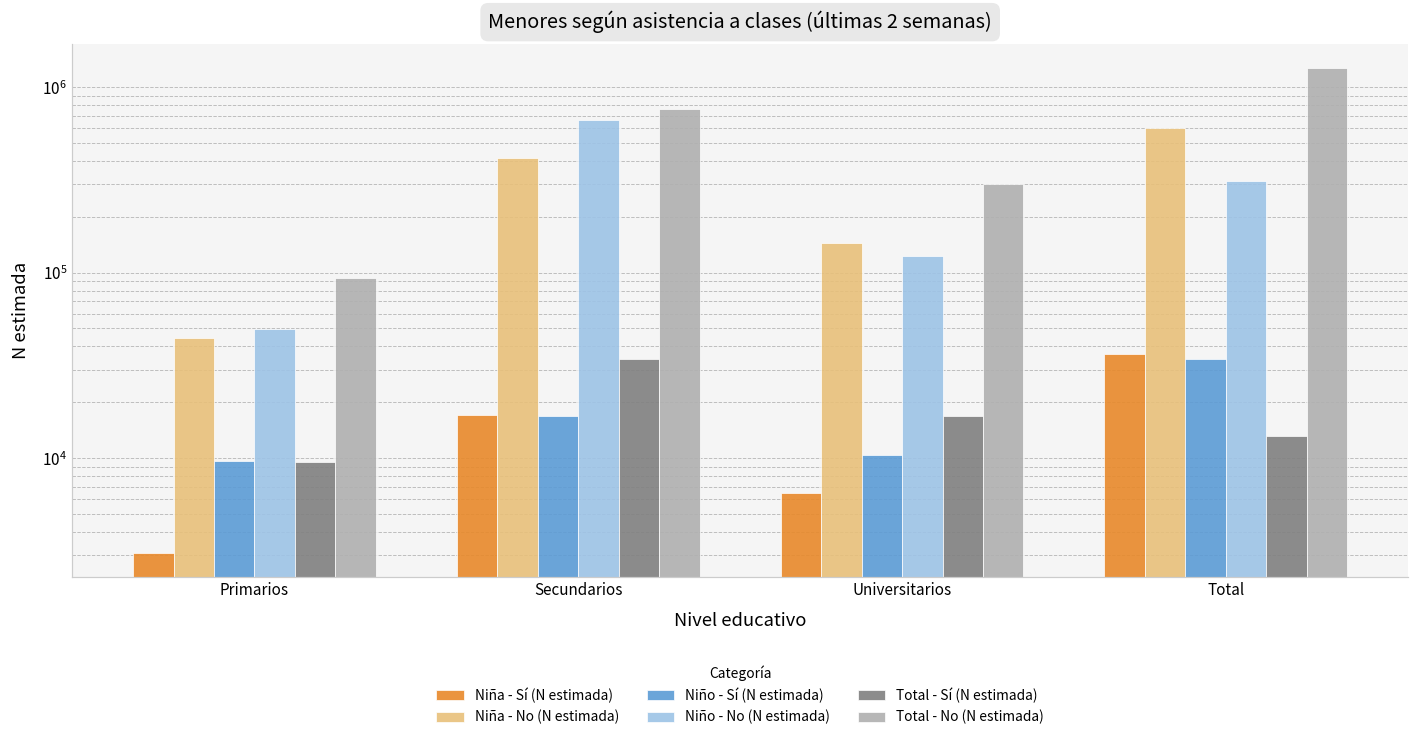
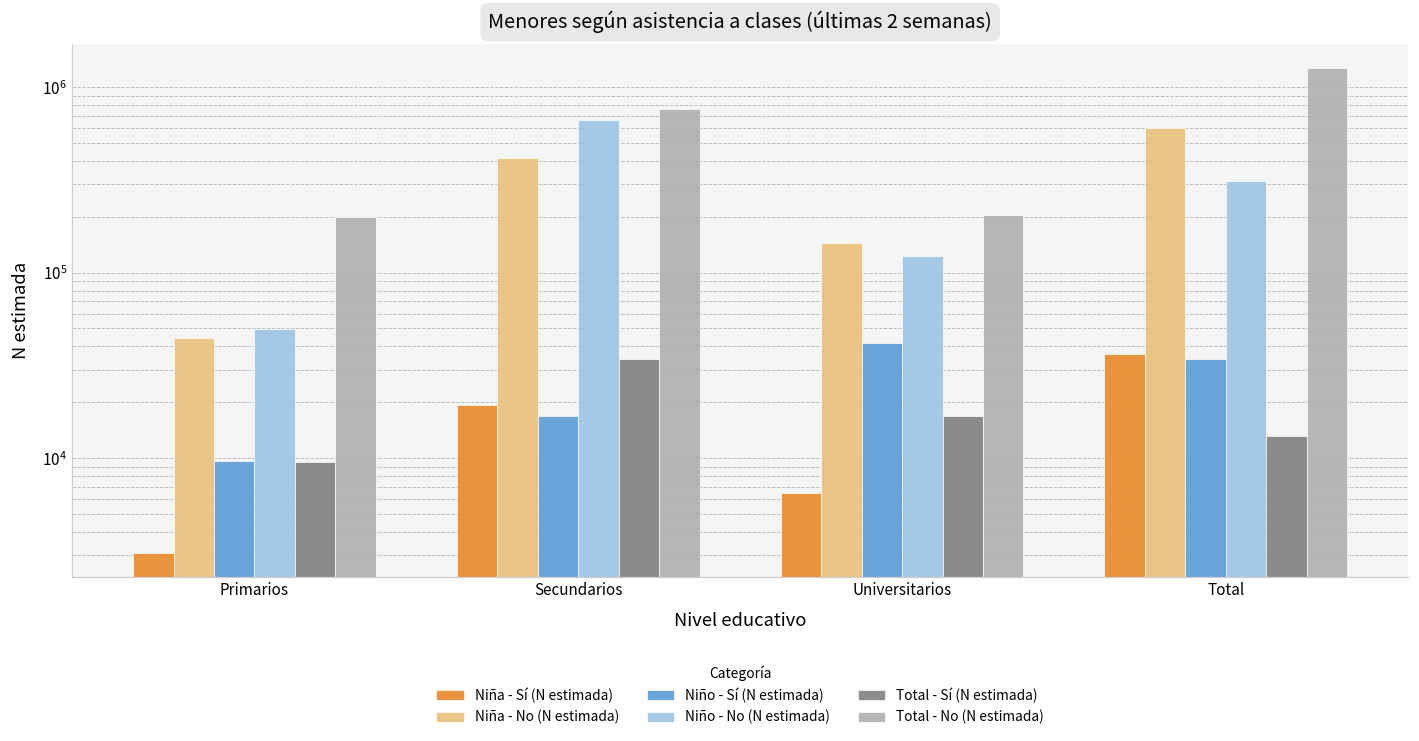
Total - No (N estimada), Primarios: 90000 -> 200000
Niña - Sí (N estimada), Secundarios: 17000 -> 19000
Niño - Sí (N estimada), Universitarios: 10000 -> 42000
Total - No (N estimada), Universitarios: 300000 -> 200000
